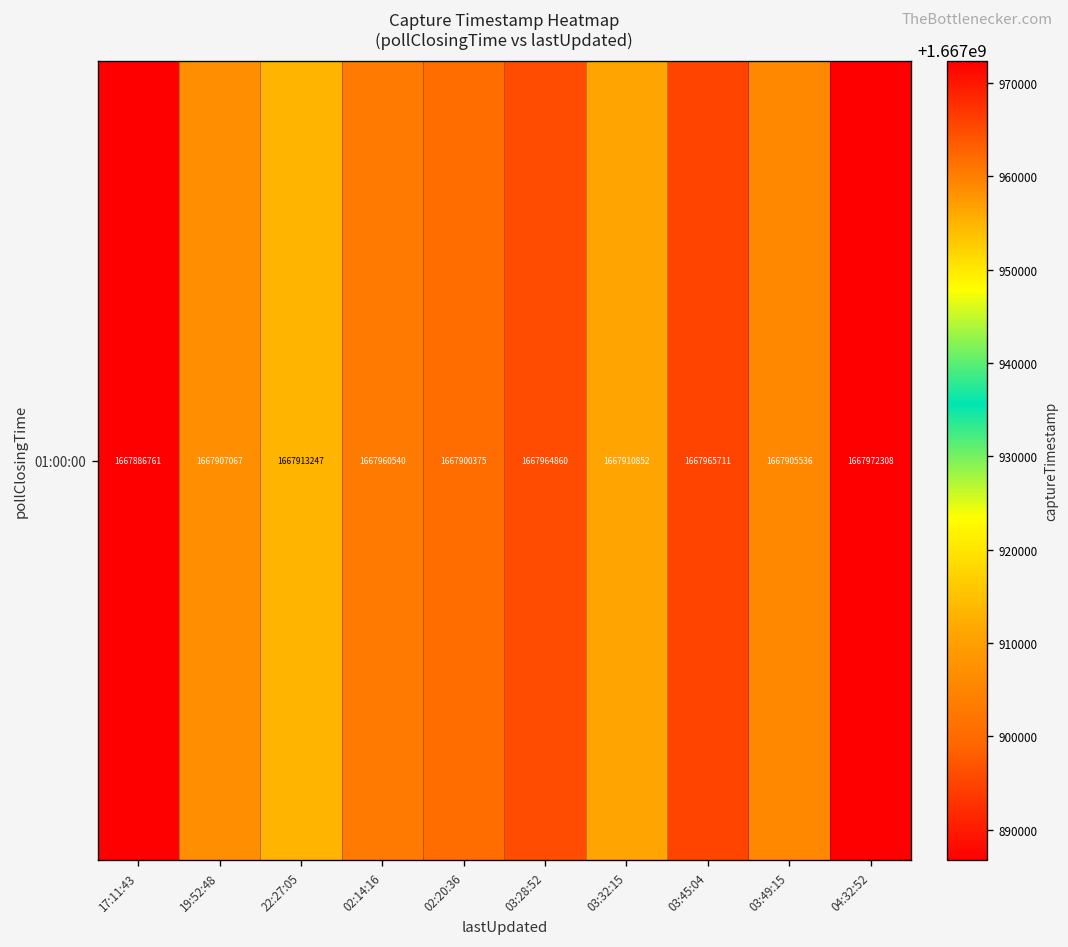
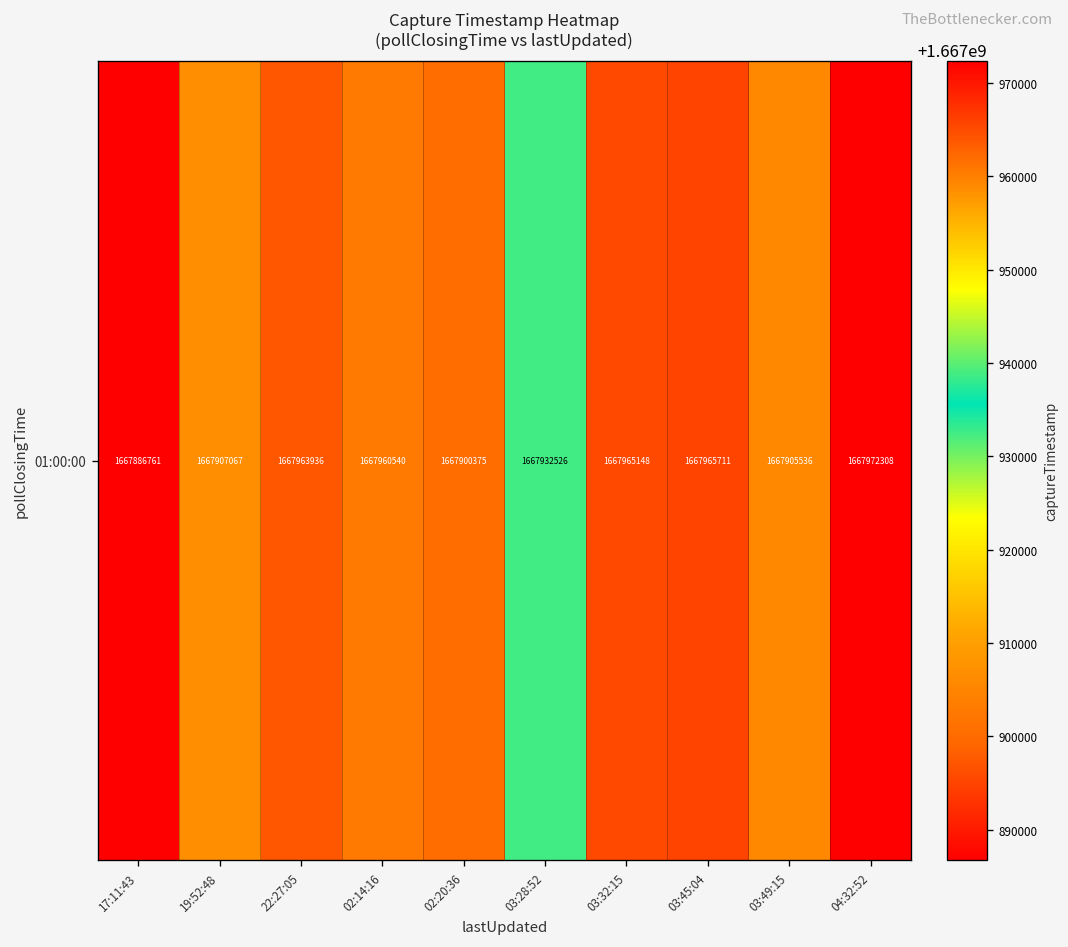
01:00:00, 22:27:05: 1667913247 -> 1667963936
01:00:00, 03:28:52: 1667964860 -> 1667932526
01:00:00, 03:32:15: 1667910852 -> 1667965148
